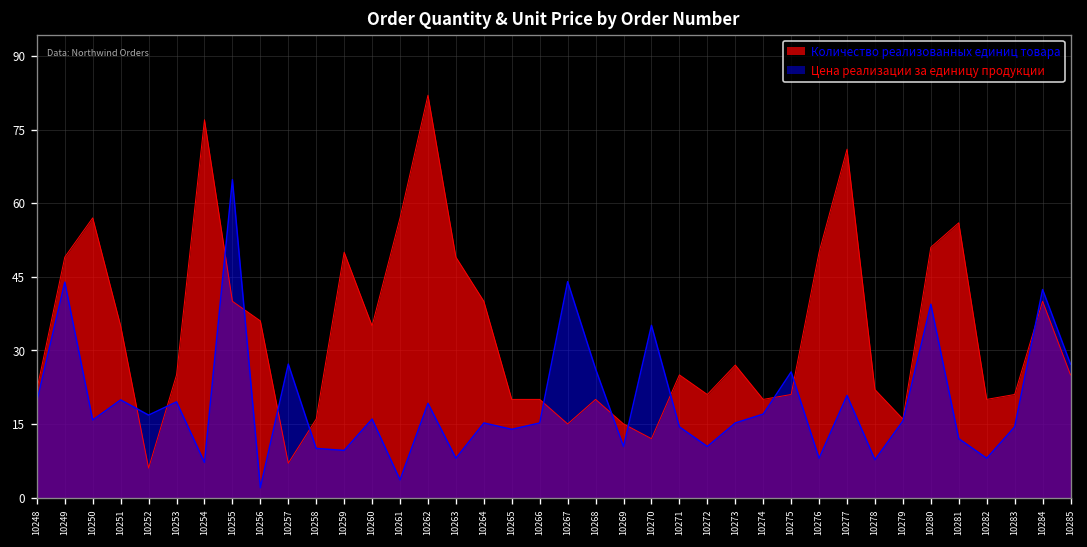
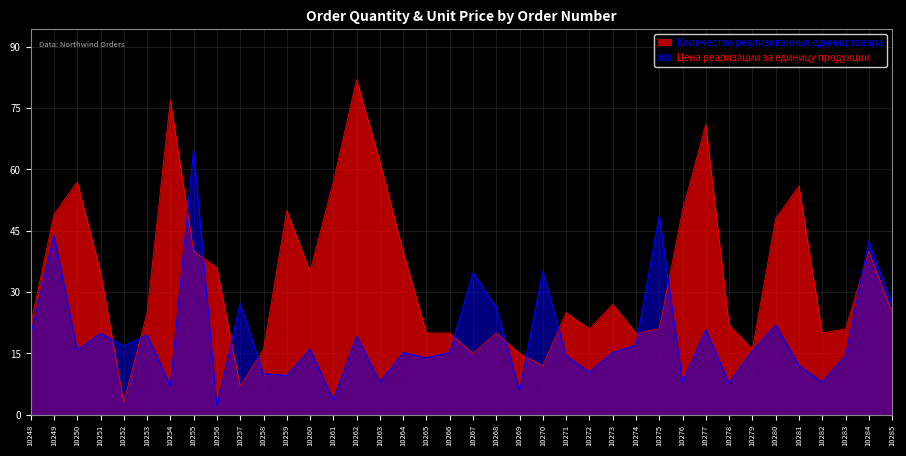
Количество реализованных единиц товара, 10252: 6 -> 3
Количество реализованных единиц товара, 10263: 49 -> 62
Цена реализации за единицу продукции, 10267: 44 -> 35
Цена реализации за единицу продукции, 10269: 10 -> 6
Цена реализации за единицу продукции, 10275: 26 -> 49
Количество реализованных единиц товара, 10280: 51 -> 48
Цена реализации за единицу продукции, 10280: 39 -> 22
